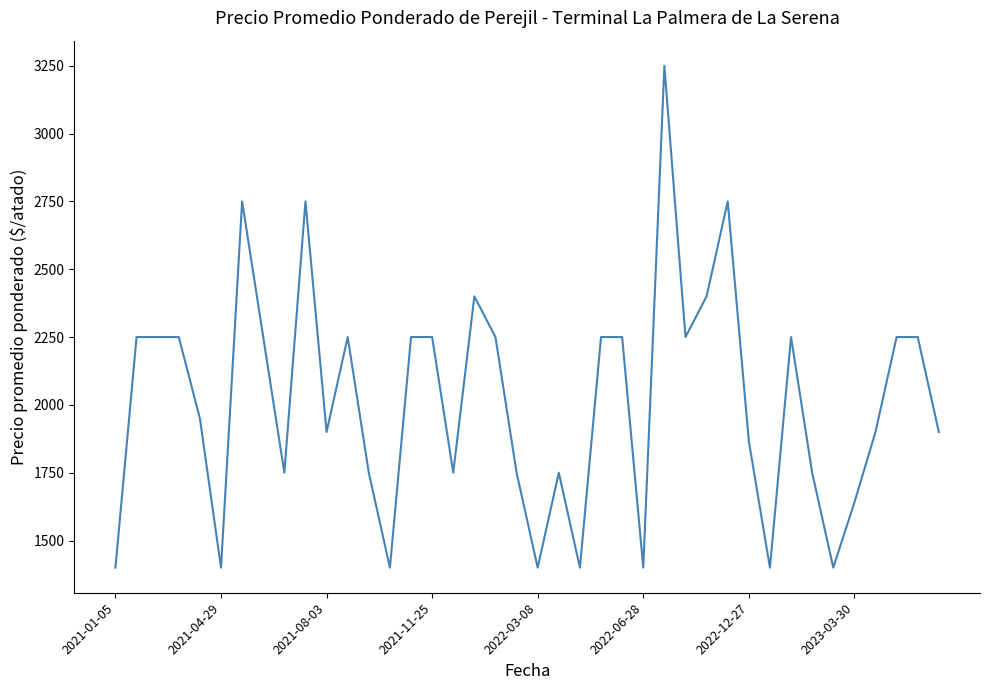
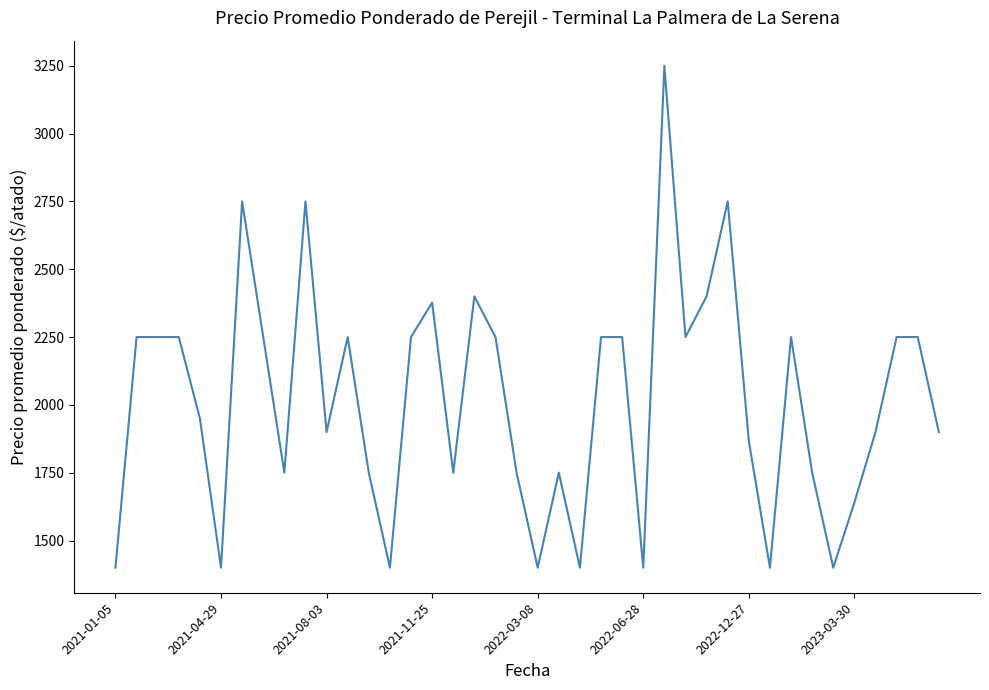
2021-11-25: 2250 -> 2380
